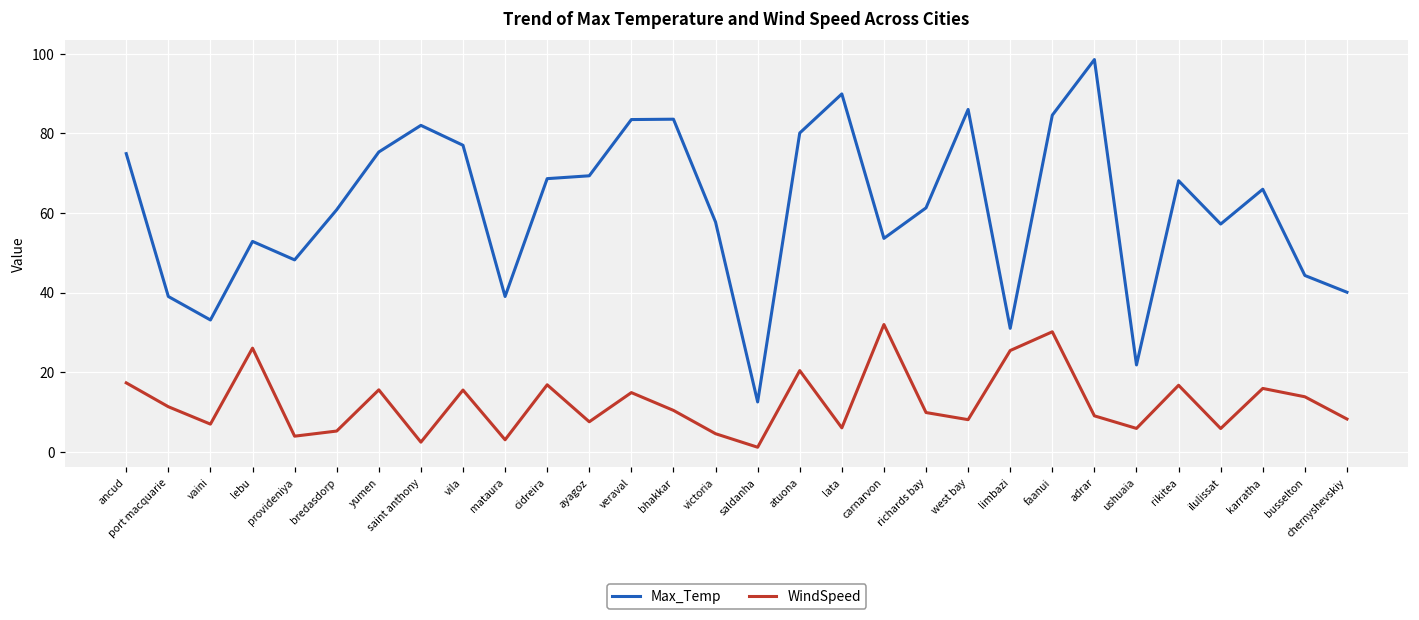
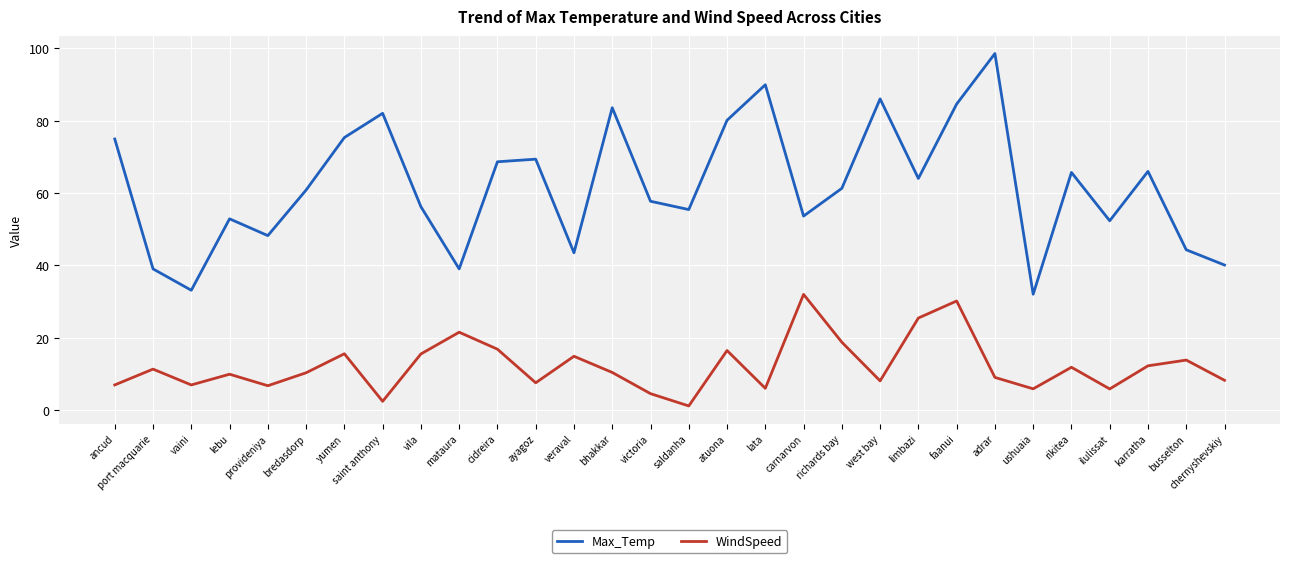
WindSpeed, ancud: 17 -> 7
WindSpeed, lebu: 26 -> 10
WindSpeed, provideniya: 4 -> 7
WindSpeed, bredasdorp: 5 -> 10
Max_Temp, vila: 77 -> 56
WindSpeed, mataura: 3 -> 22
Max_Temp, veraval: 83 -> 43
Max_Temp, saldanha: 13 -> 55
WindSpeed, atuona: 20 -> 16
WindSpeed, richards bay: 10 -> 19
Max_Temp, limbazi: 31 -> 64
Max_Temp, ushuaia: 22 -> 32
Max_Temp, rikitea: 68 -> 66
WindSpeed, rikitea: 17 -> 12
Max_Temp, ilulissat: 57 -> 52
WindSpeed, karratha: 16 -> 12
